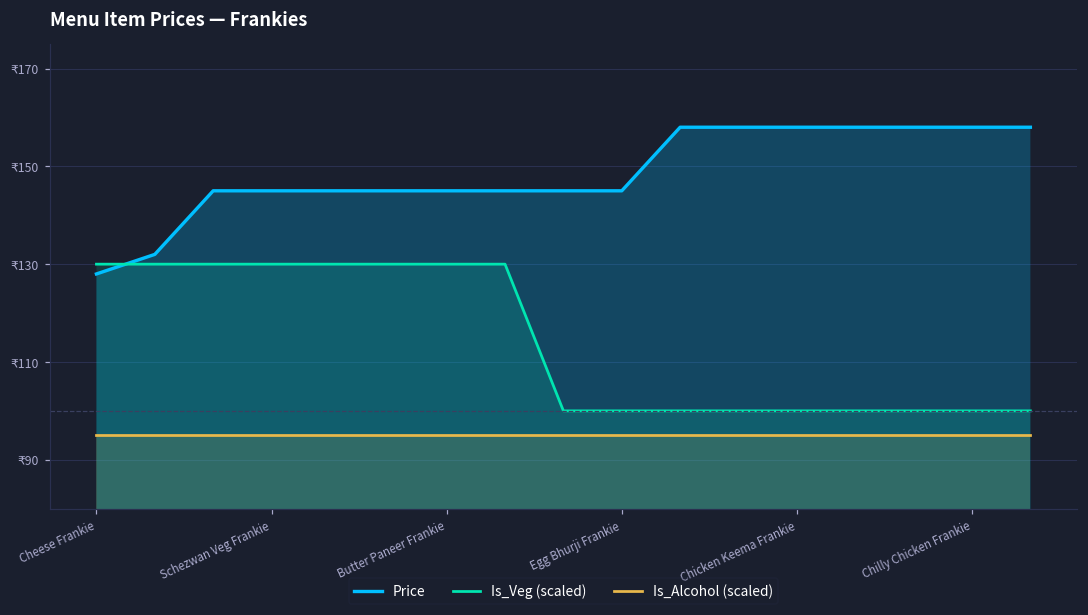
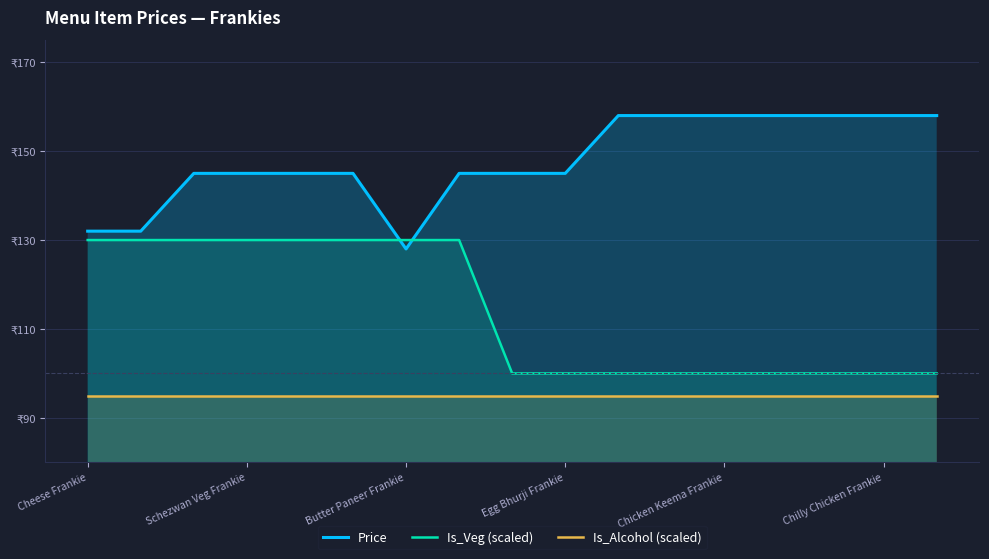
Price, Cheese Frankie: ₹128 -> ₹132
Price, Butter Paneer Frankie: ₹145 -> ₹128
